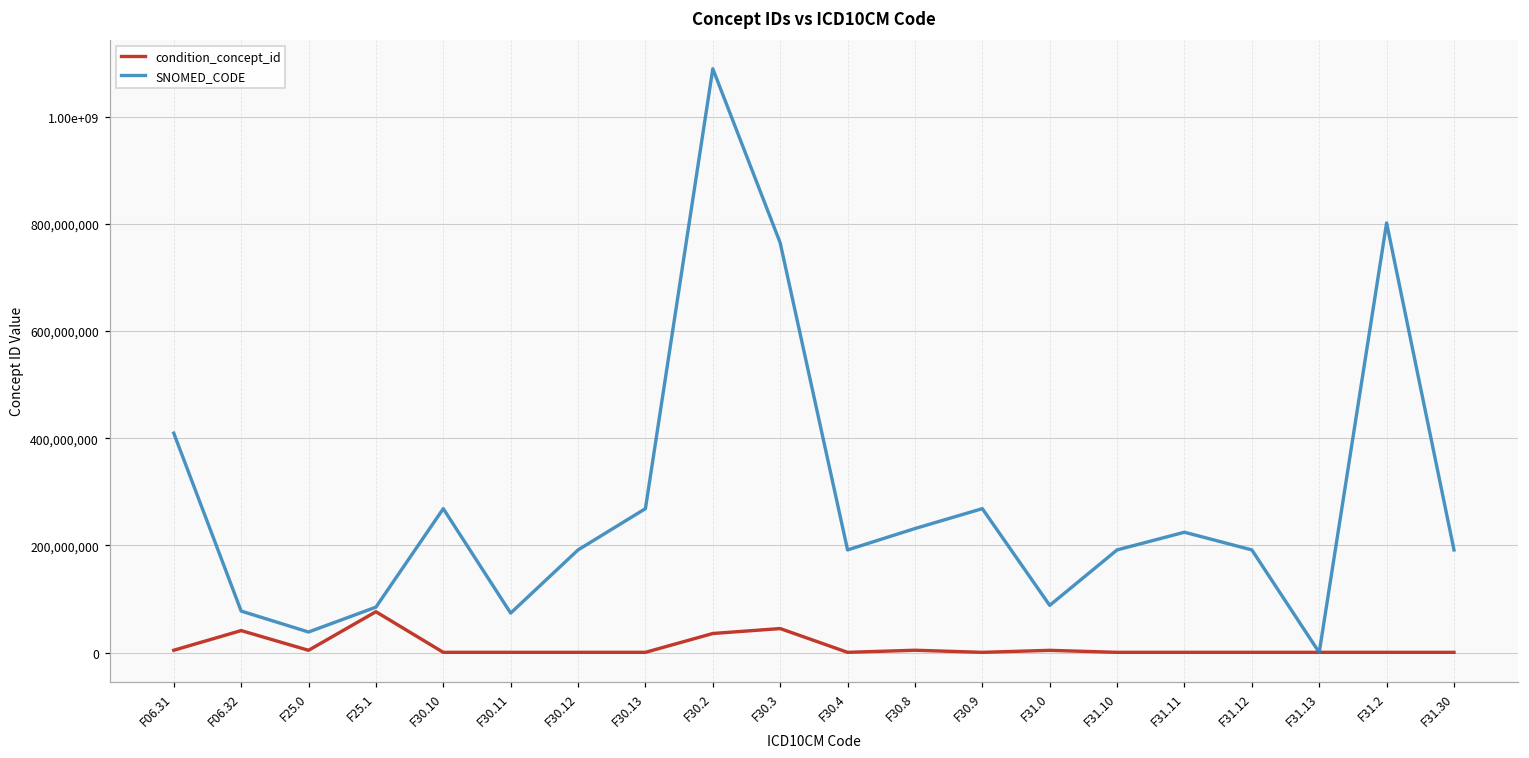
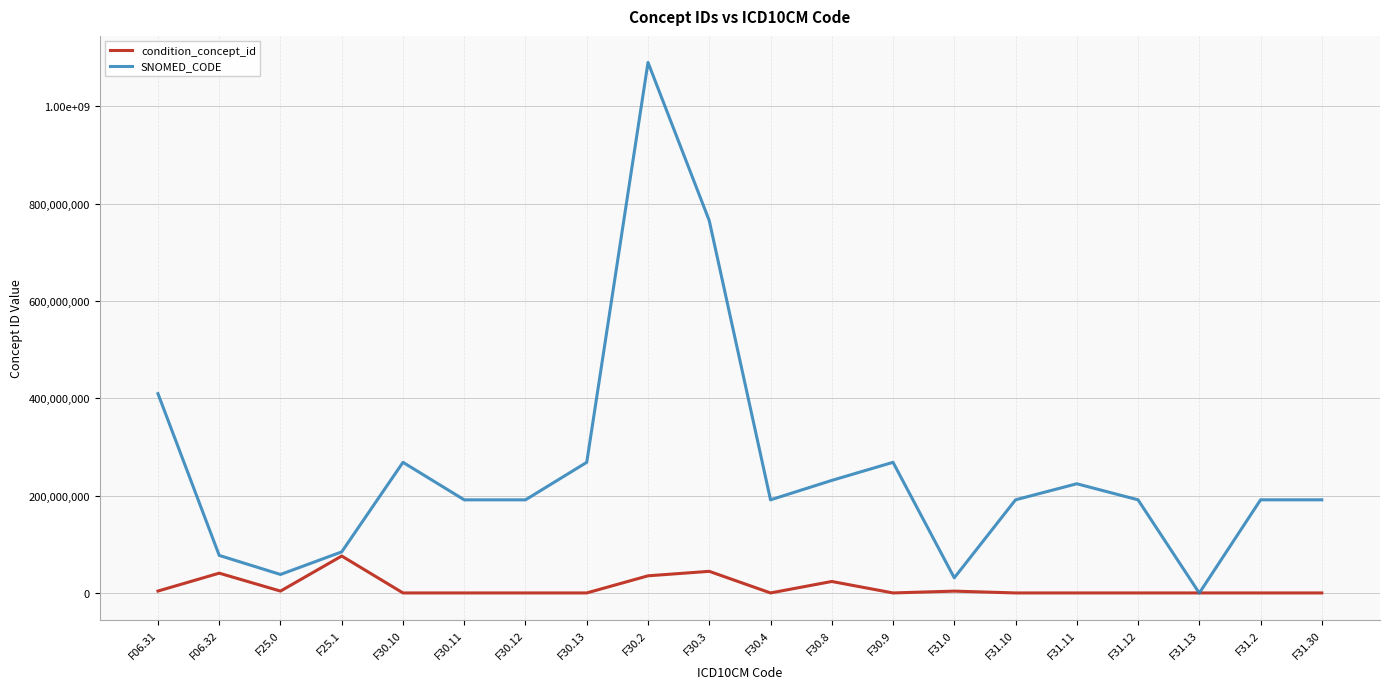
SNOMED_CODE, F30.11: 70,000,000 -> 190,000,000
condition_concept_id, F30.8: 0 -> 20,000,000
SNOMED_CODE, F31.0: 90,000,000 -> 30,000,000
SNOMED_CODE, F31.2: 800,000,000 -> 190,000,000
